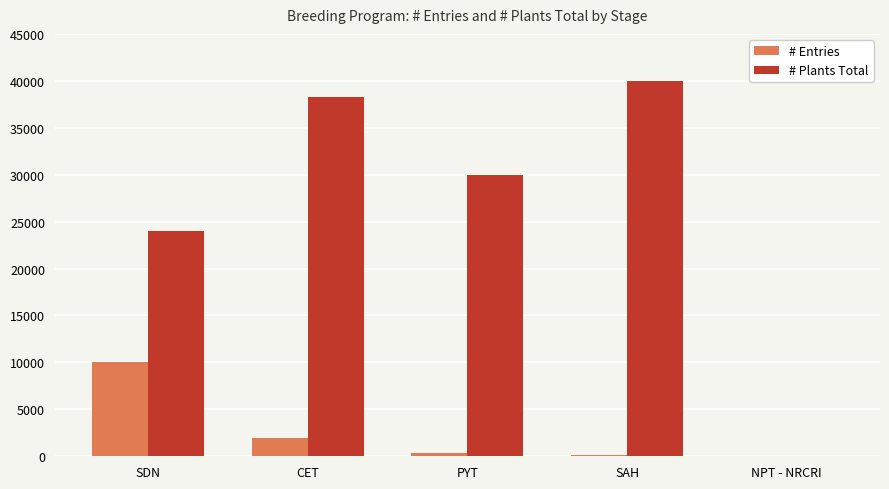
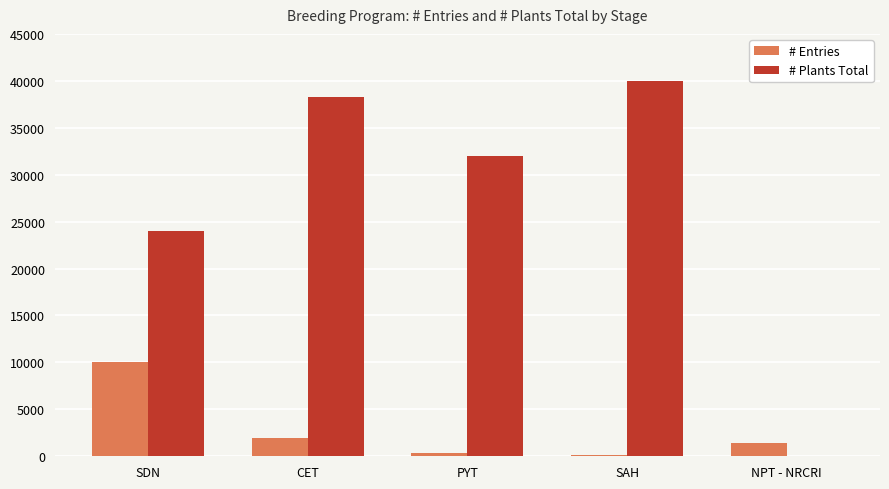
# Plants Total, PYT: 30000 -> 32000
# Entries, NPT - NRCRI: 0 -> 1000
